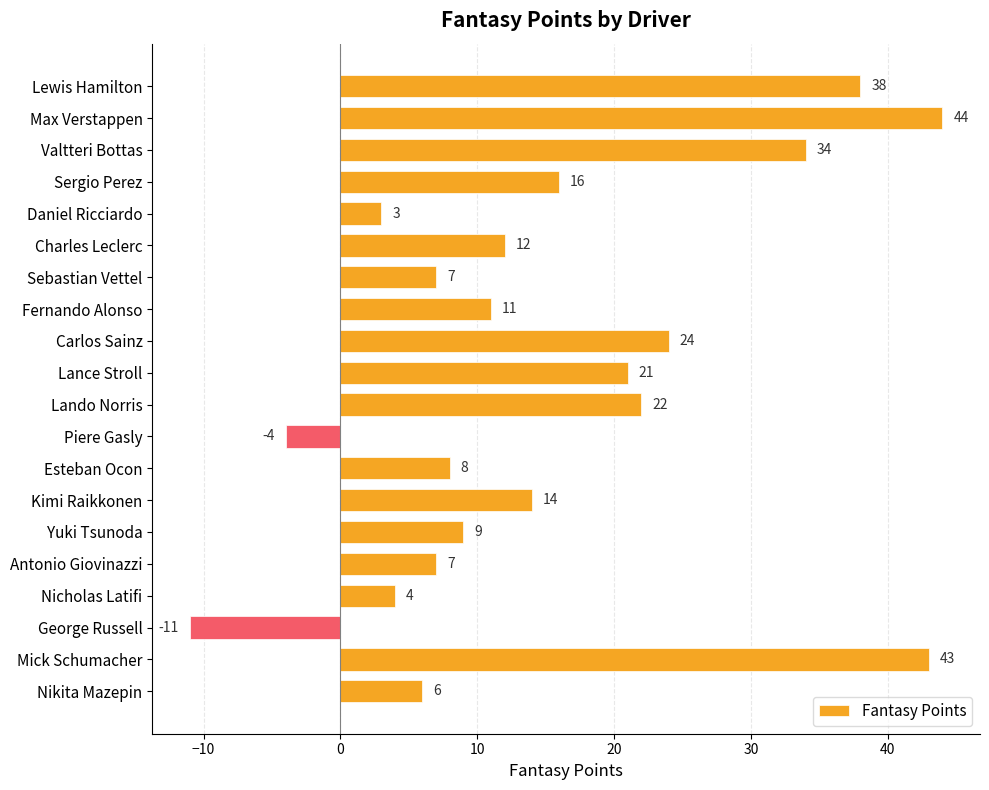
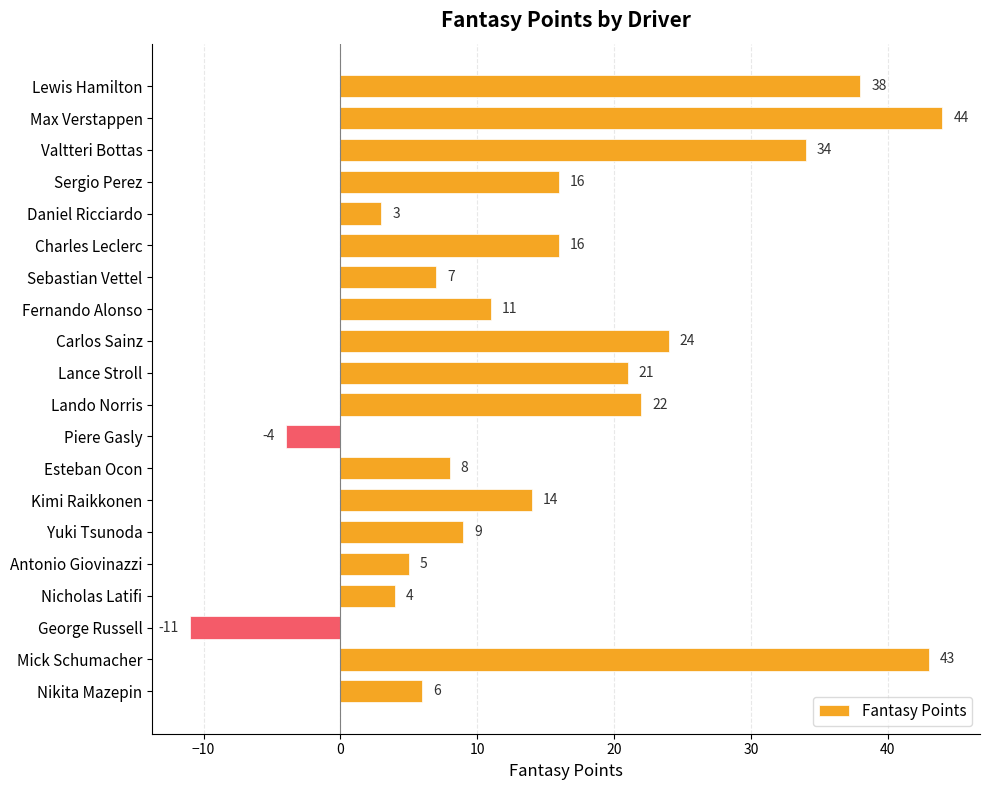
Charles Leclerc: 12 -> 16
Antonio Giovinazzi: 7 -> 5
